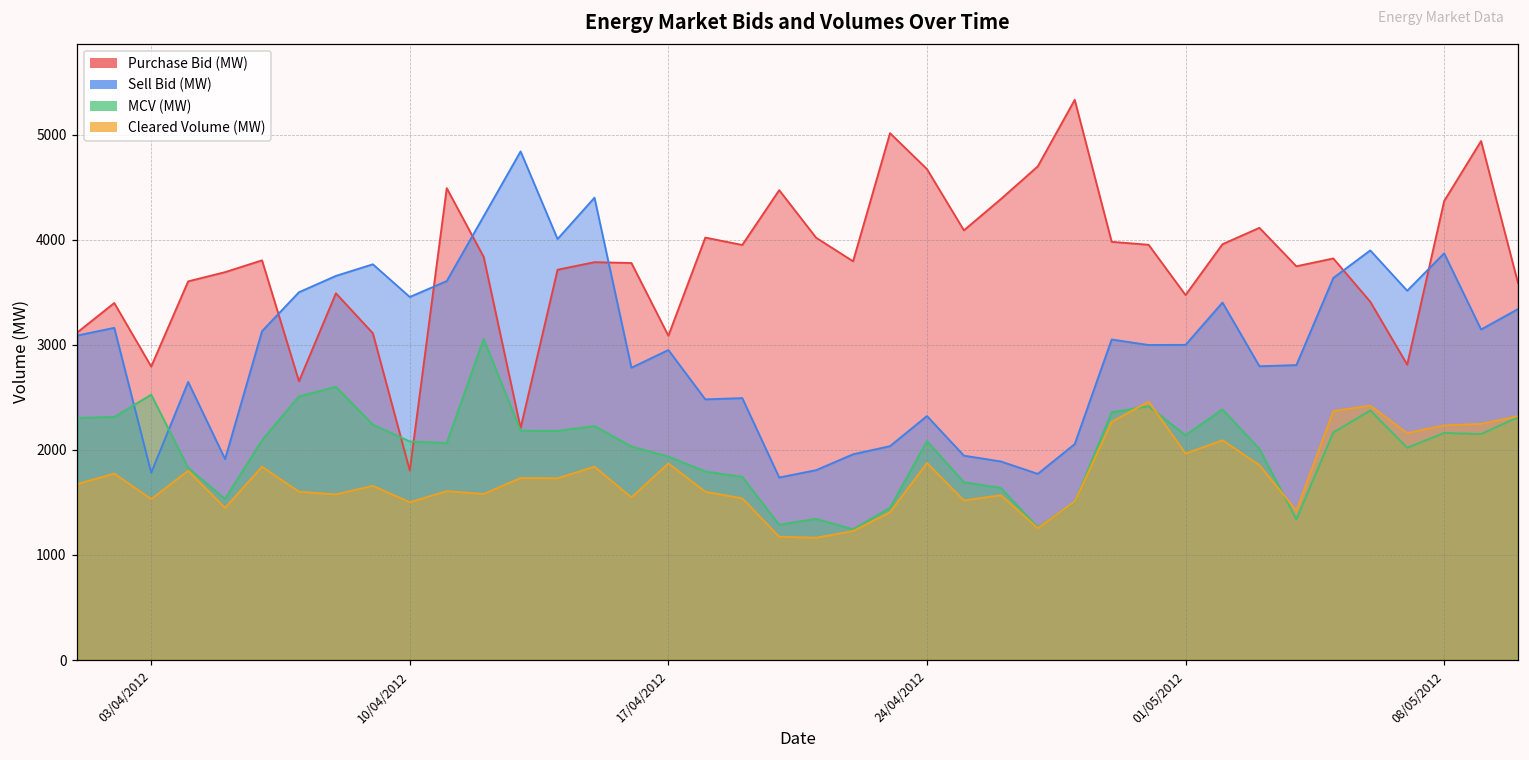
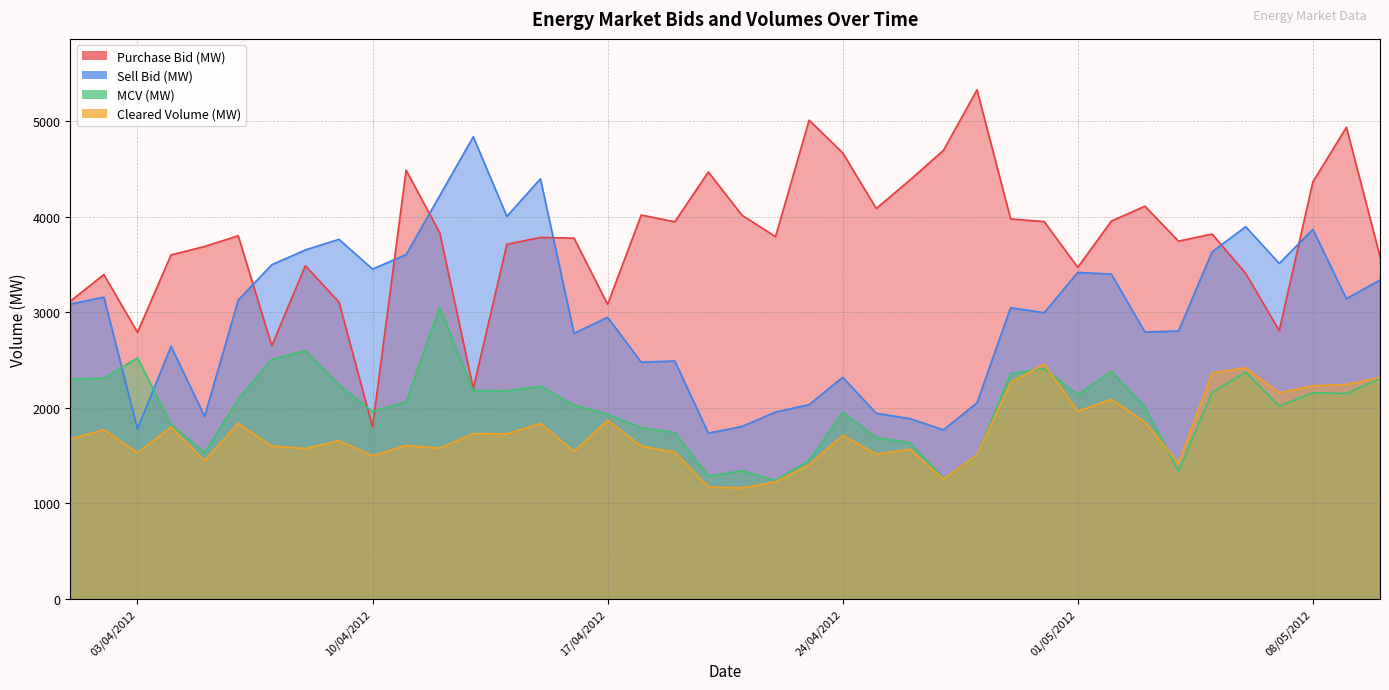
MCV (MW), 10/04/2012: 2100 -> 2000
MCV (MW), 24/04/2012: 2100 -> 2000
Cleared Volume (MW), 24/04/2012: 1900 -> 1700
Sell Bid (MW), 01/05/2012: 3000 -> 3400
